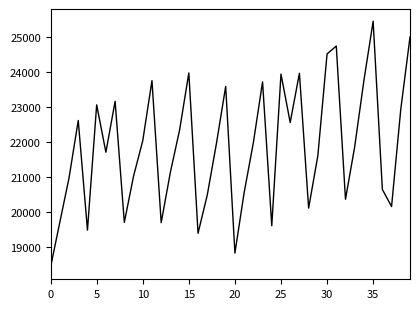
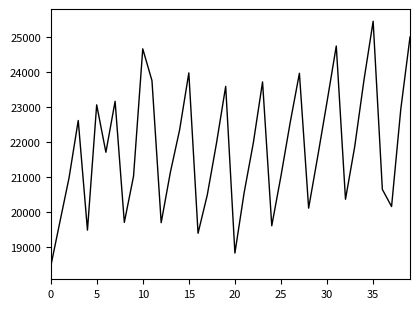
10: 22000 -> 24700
25: 23900 -> 21000
30: 24500 -> 23200
